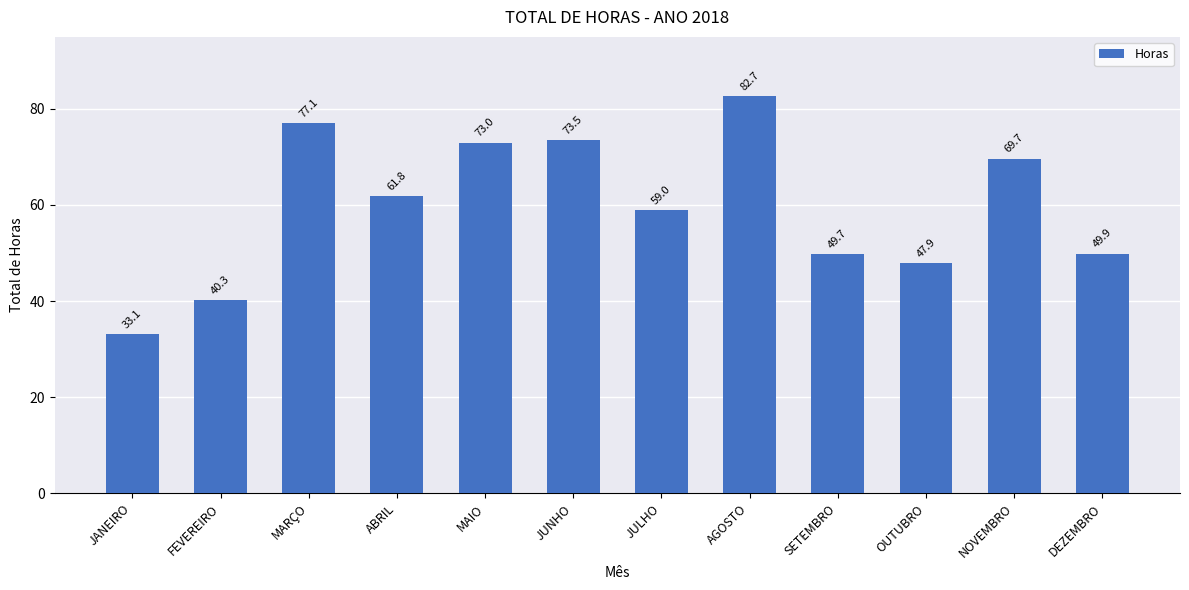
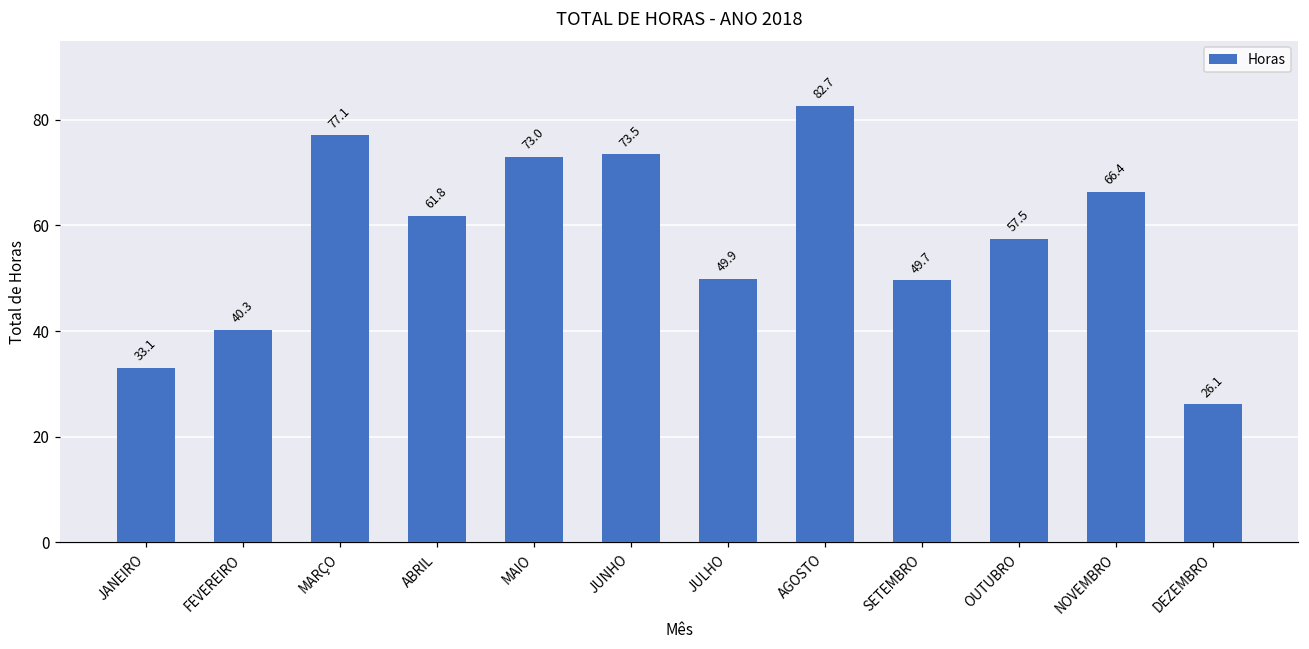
JULHO: 59.0 -> 49.9
OUTUBRO: 47.9 -> 57.5
NOVEMBRO: 69.7 -> 66.4
DEZEMBRO: 49.9 -> 26.1
